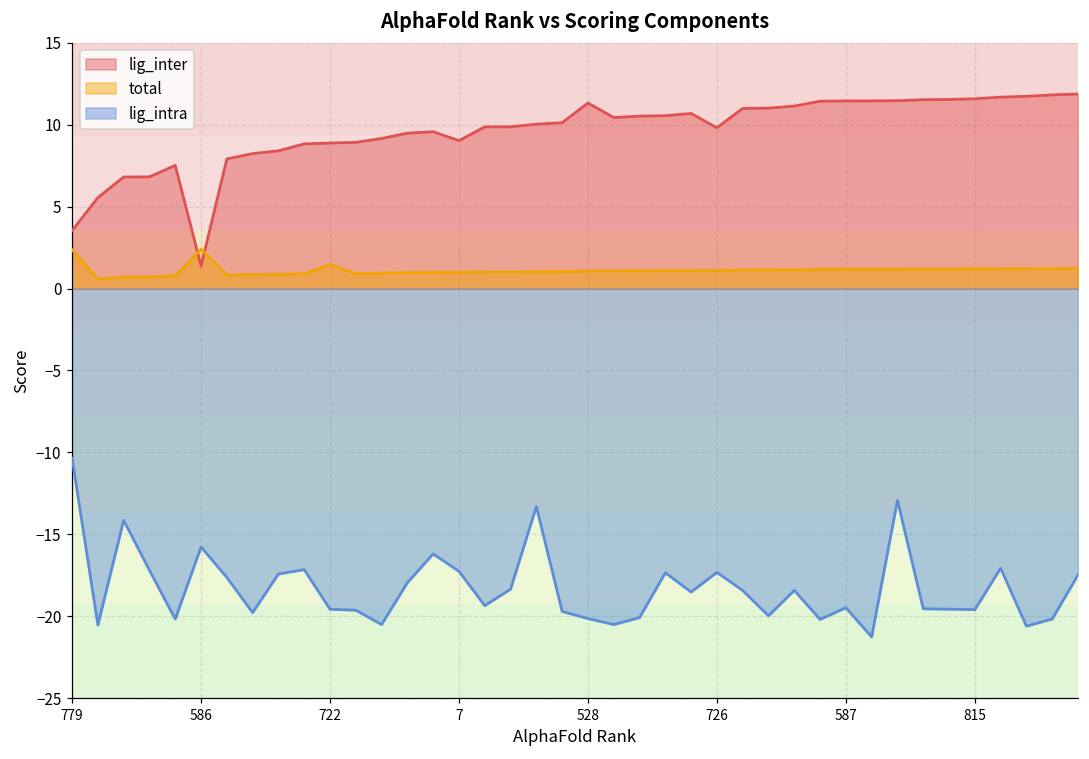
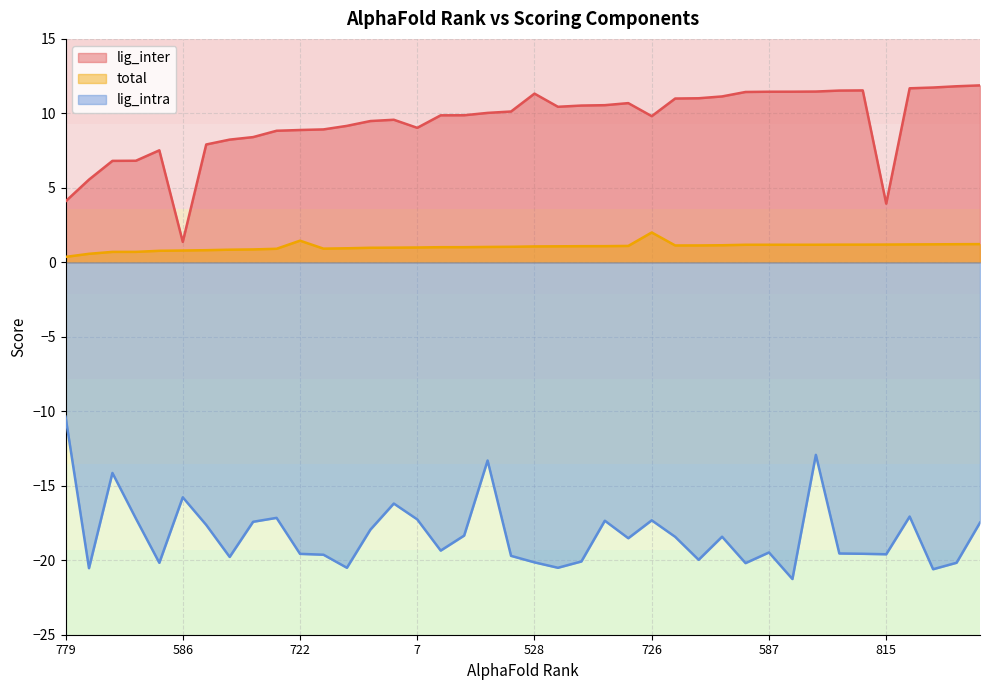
lig_inter, 779: 3.5 -> 4.1
total, 779: 2.4 -> 0.4
total, 586: 2.4 -> 0.8
total, 726: 1.1 -> 2.0
lig_inter, 815: 11.6 -> 3.9
